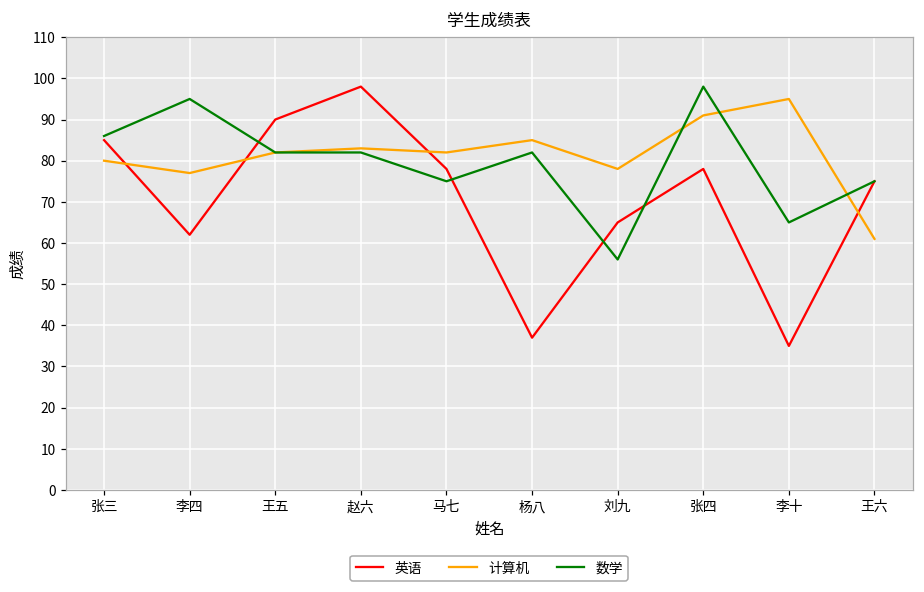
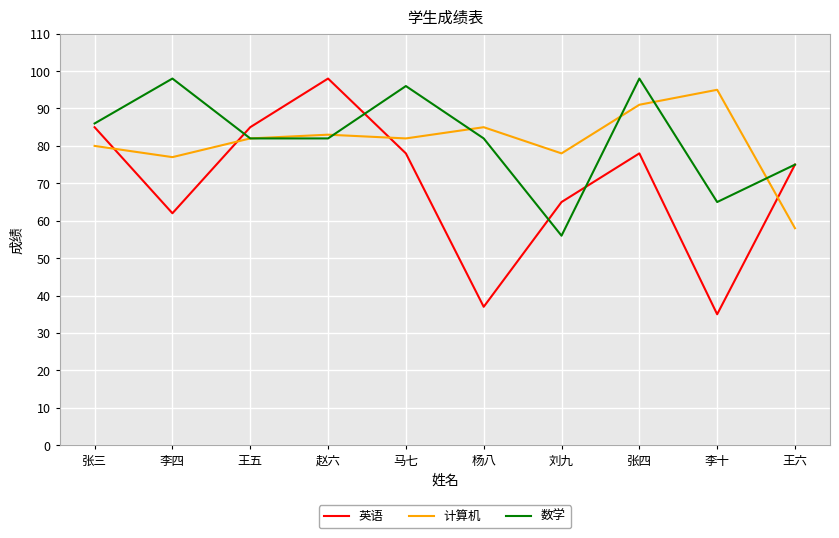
数学, 李四: 95 -> 98
英语, 王五: 90 -> 85
数学, 马七: 75 -> 96
计算机, 王六: 61 -> 58
